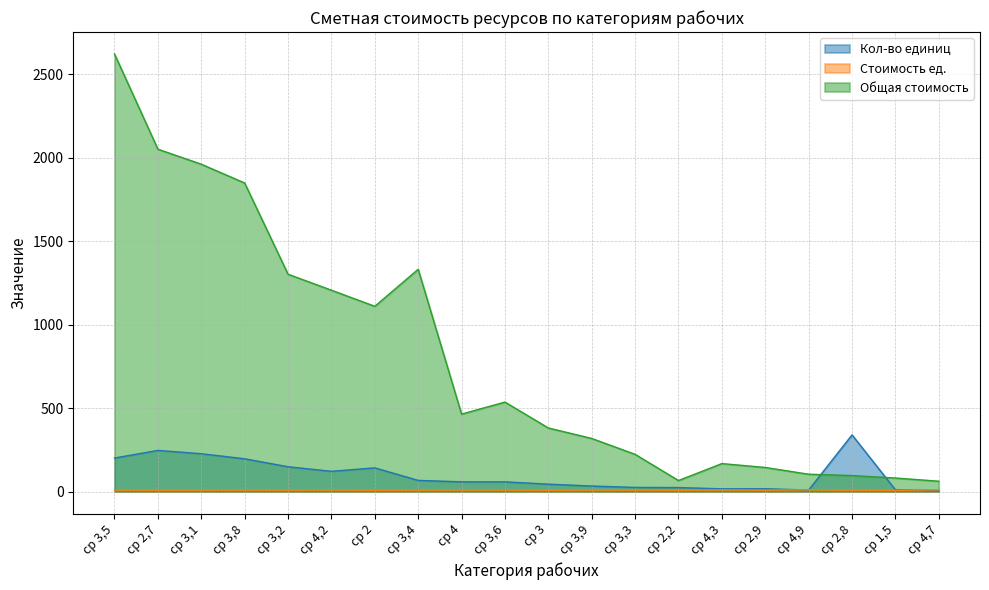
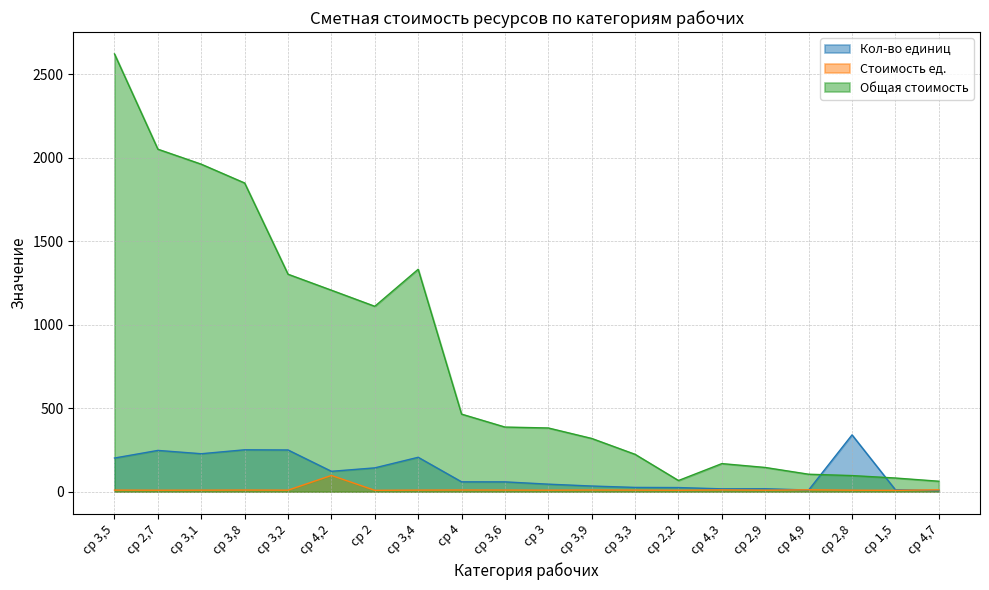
Кол-во единиц, ср 3,8: 200 -> 250
Кол-во единиц, ср 3,2: 150 -> 250
Стоимость ед., ср 4,2: 10 -> 100
Кол-во единиц, ср 3,4: 70 -> 210
Общая стоимость, ср 3,6: 540 -> 390
